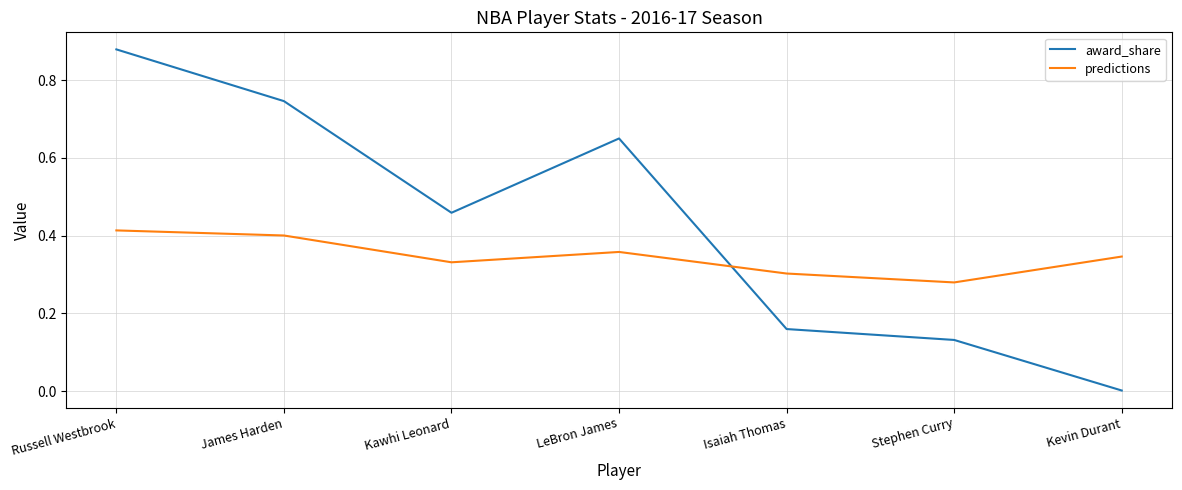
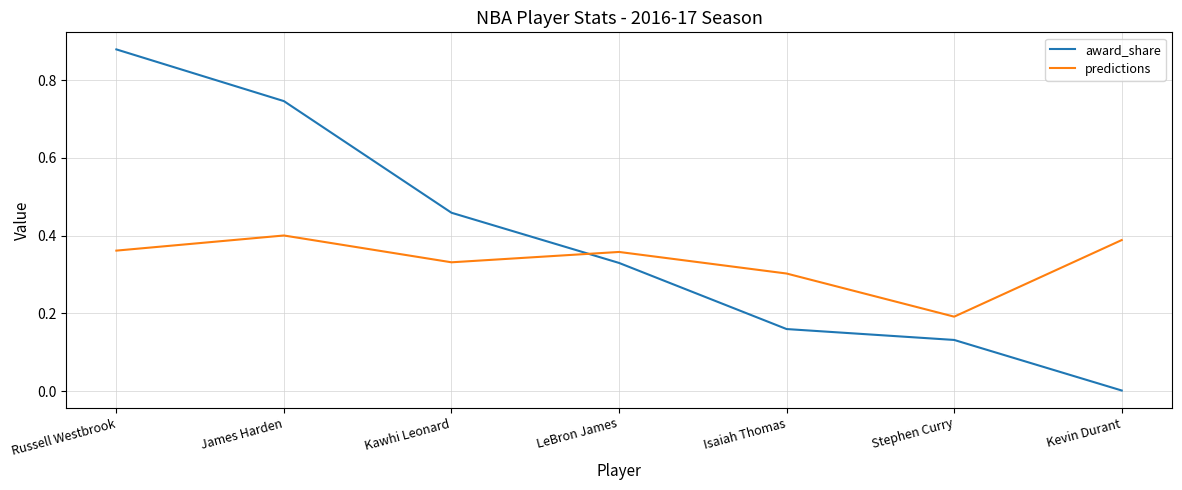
predictions, Russell Westbrook: 0.41 -> 0.36
award_share, LeBron James: 0.65 -> 0.33
predictions, Stephen Curry: 0.28 -> 0.19
predictions, Kevin Durant: 0.35 -> 0.39
